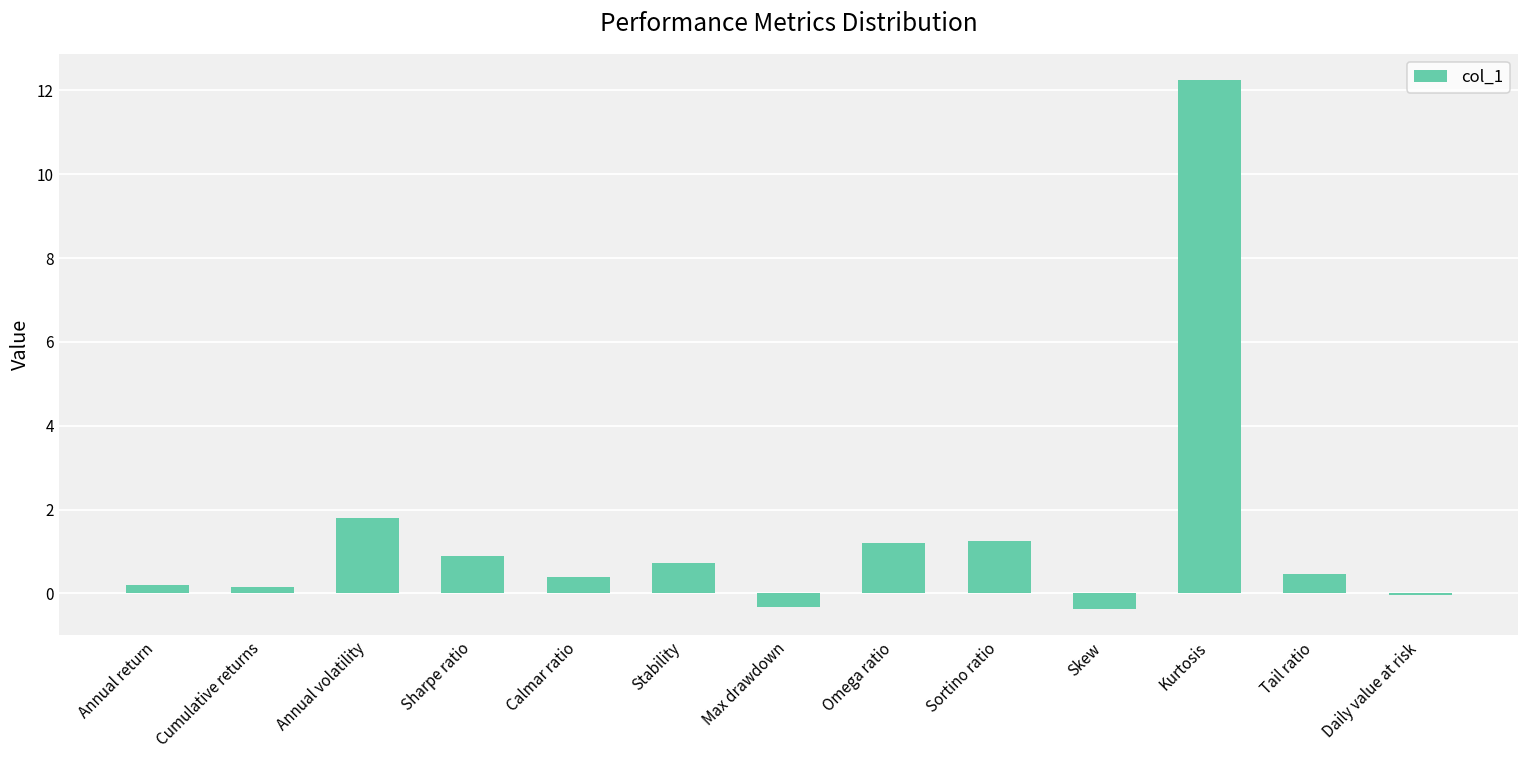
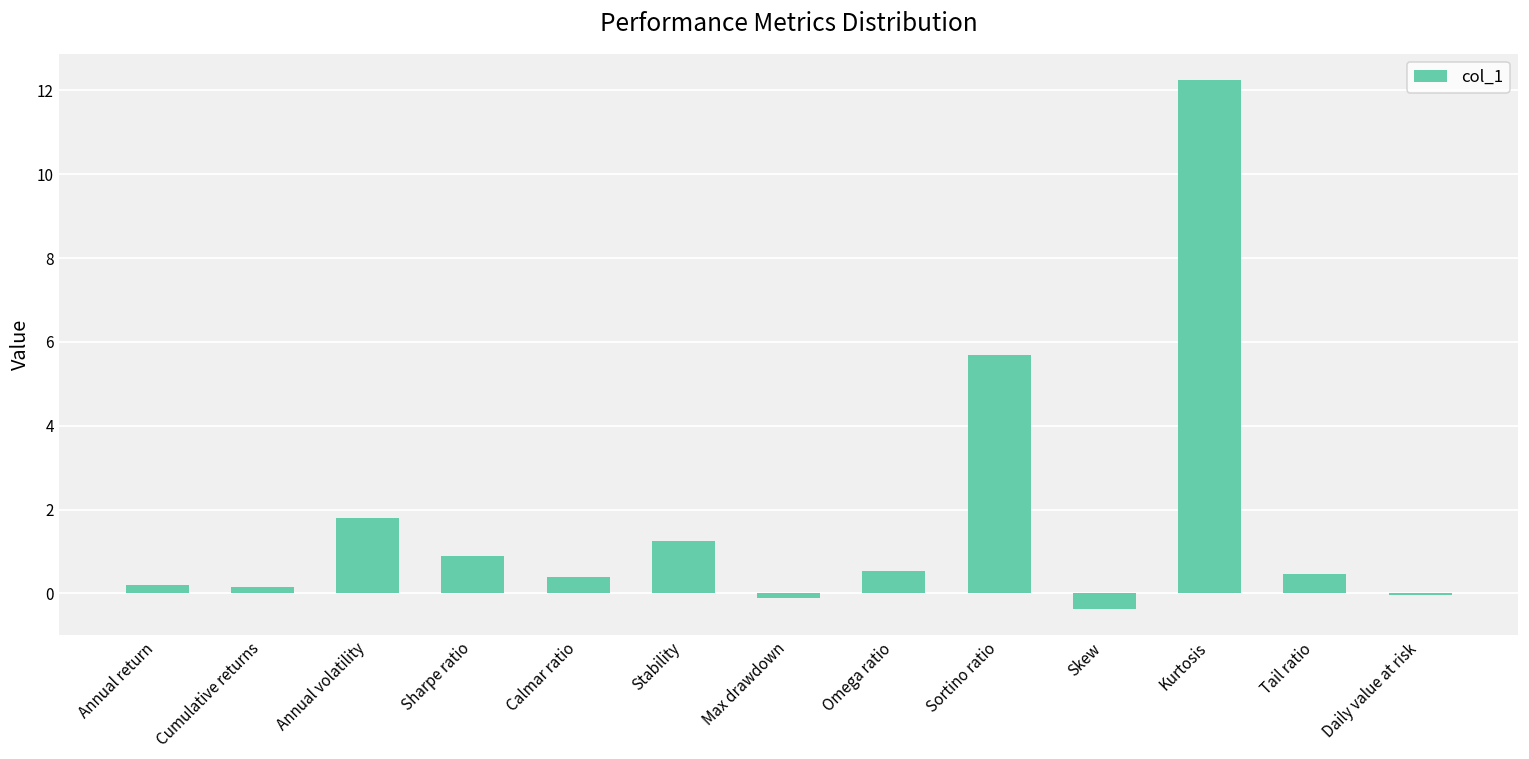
Stability: 0.7 -> 1.2
Max drawdown: -0.3 -> -0.1
Omega ratio: 1.2 -> 0.5
Sortino ratio: 1.3 -> 5.7
